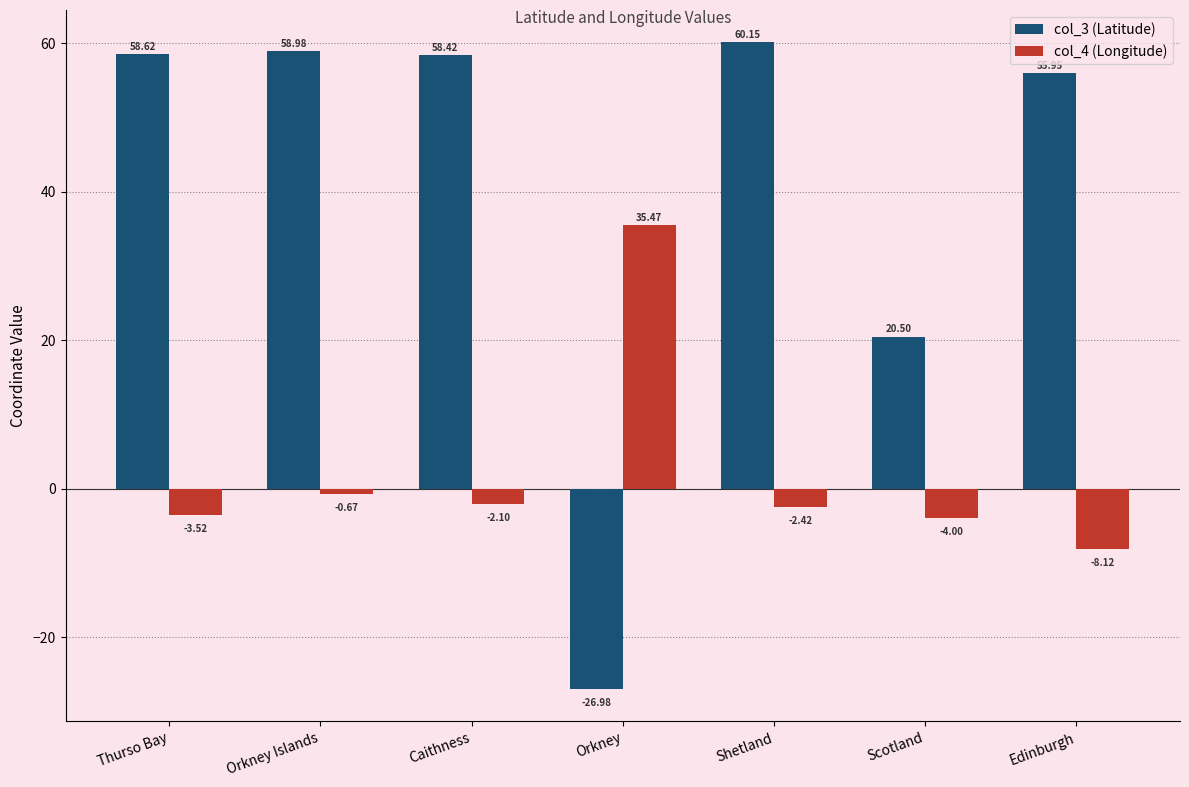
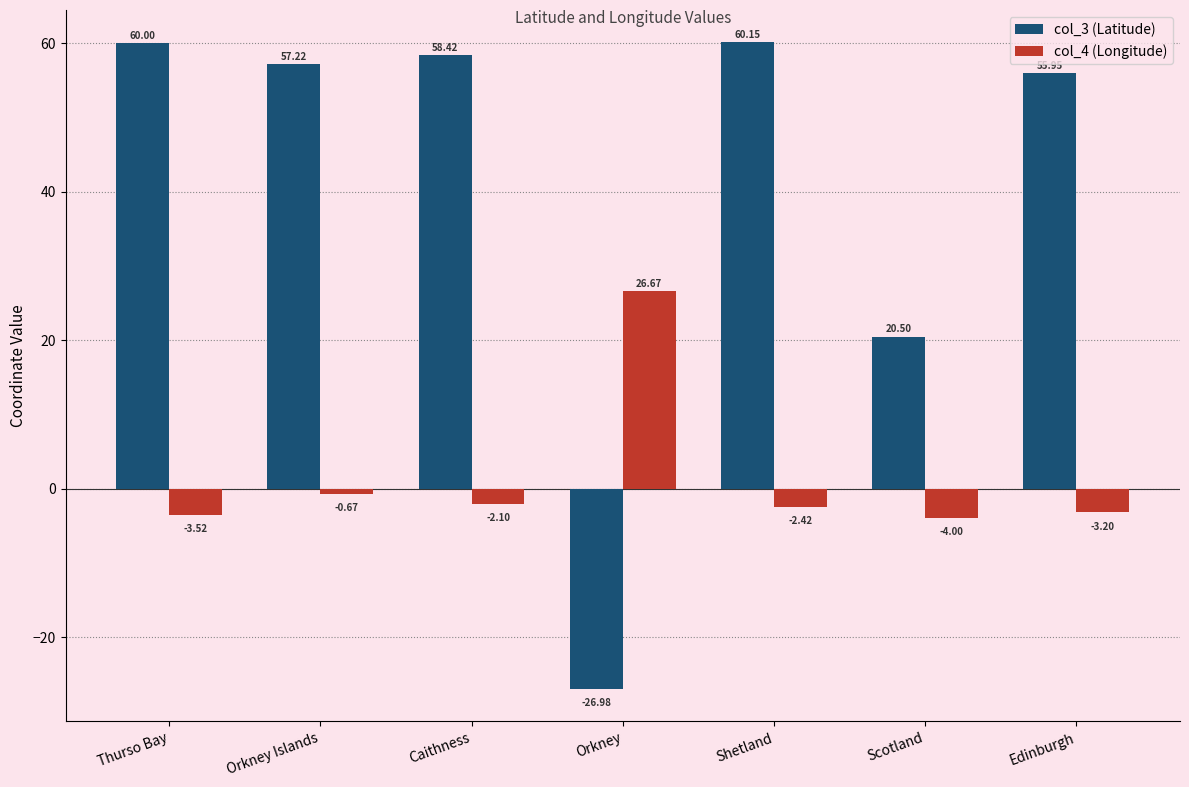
col_3 (Latitude), Thurso Bay: 58.62 -> 60.00
col_3 (Latitude), Orkney Islands: 58.98 -> 57.22
col_4 (Longitude), Orkney: 35.47 -> 26.67
col_4 (Longitude), Edinburgh: -8.12 -> -3.20
